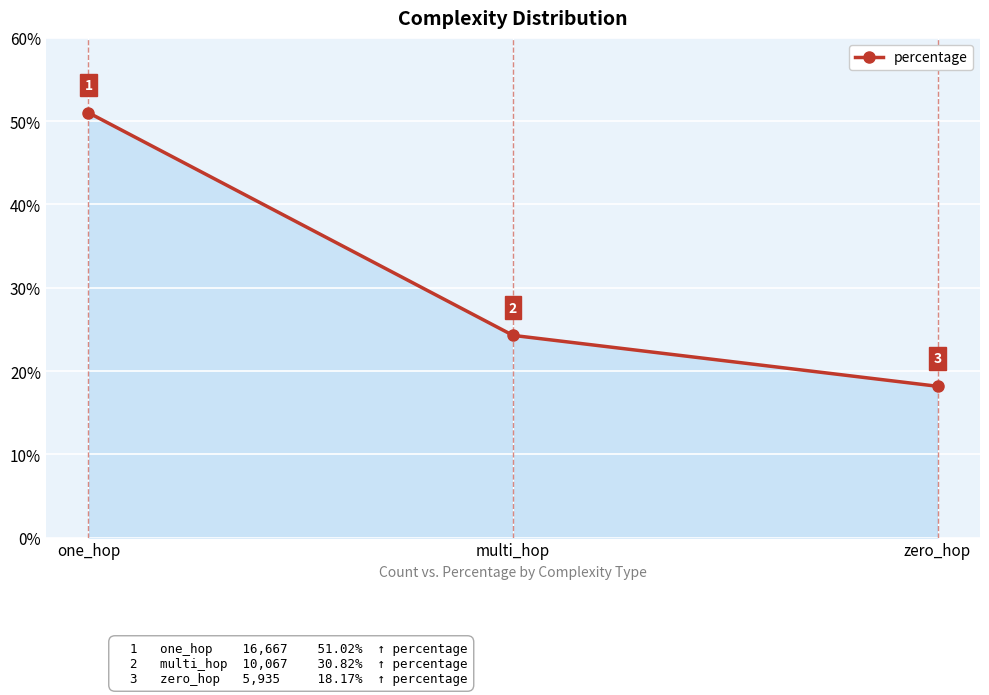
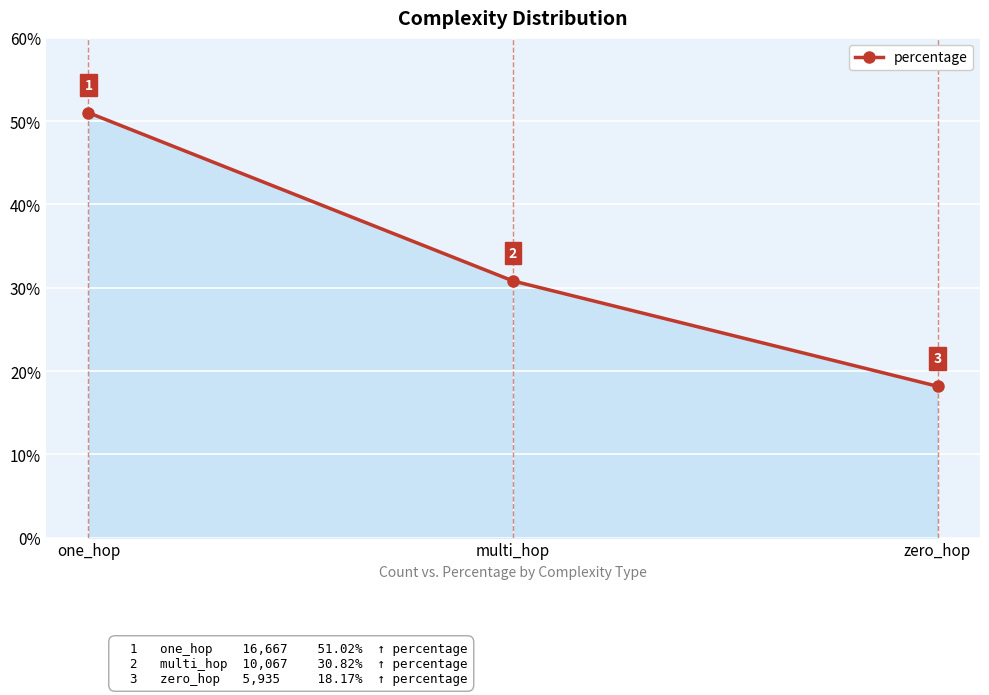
multi_hop: 24% -> 31%
